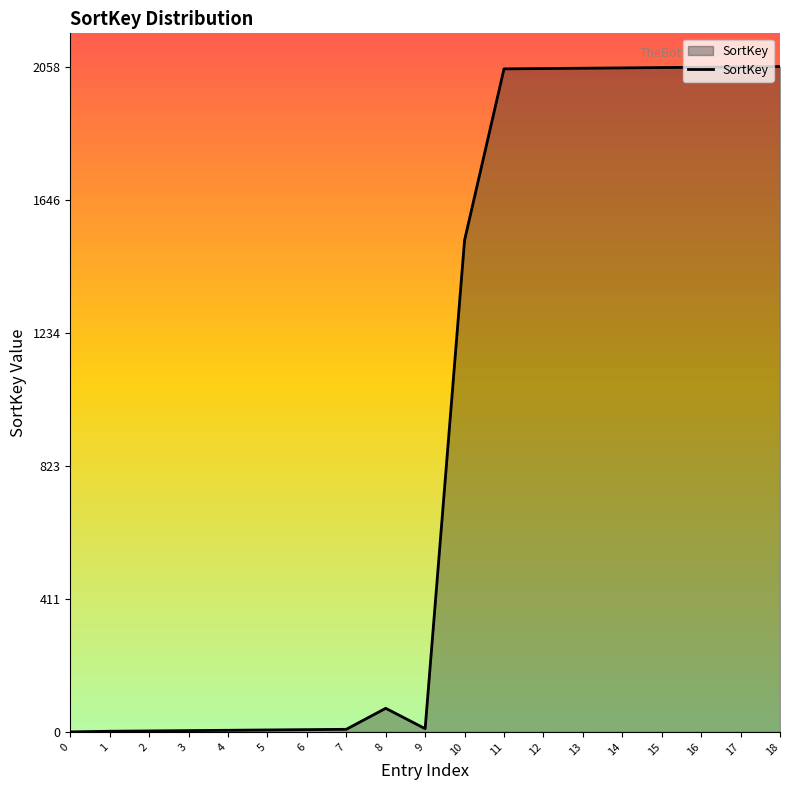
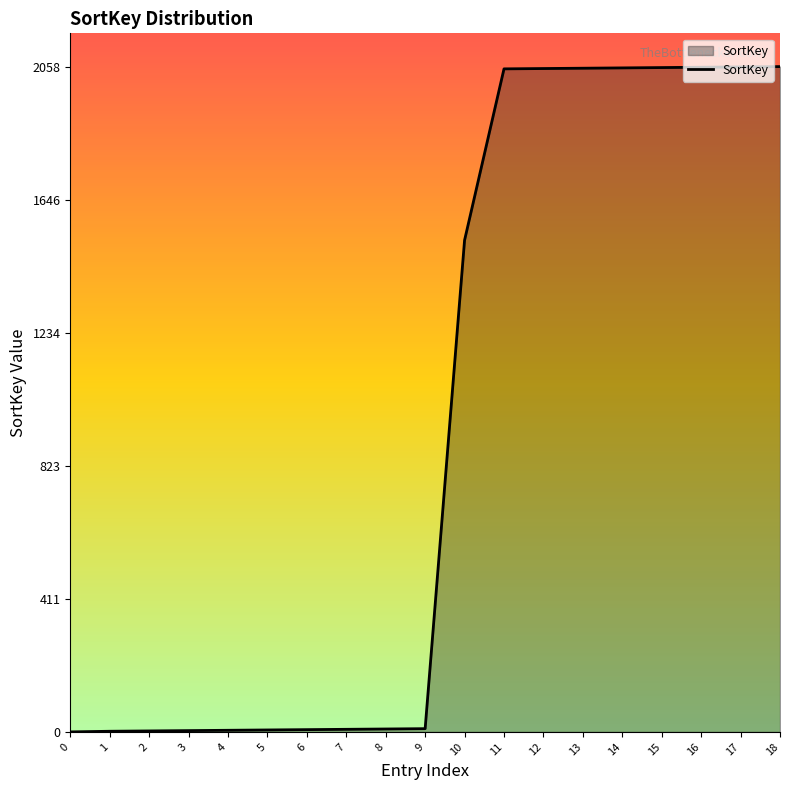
8: 70 -> 10
